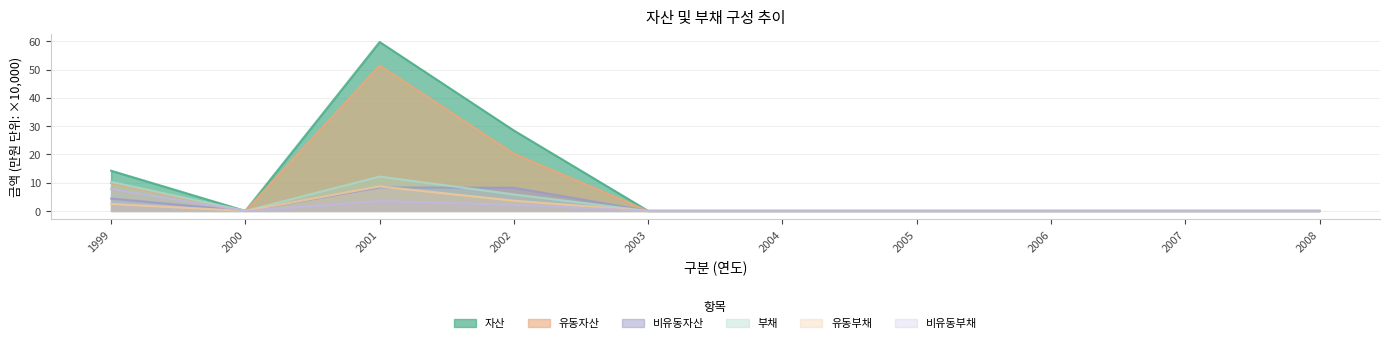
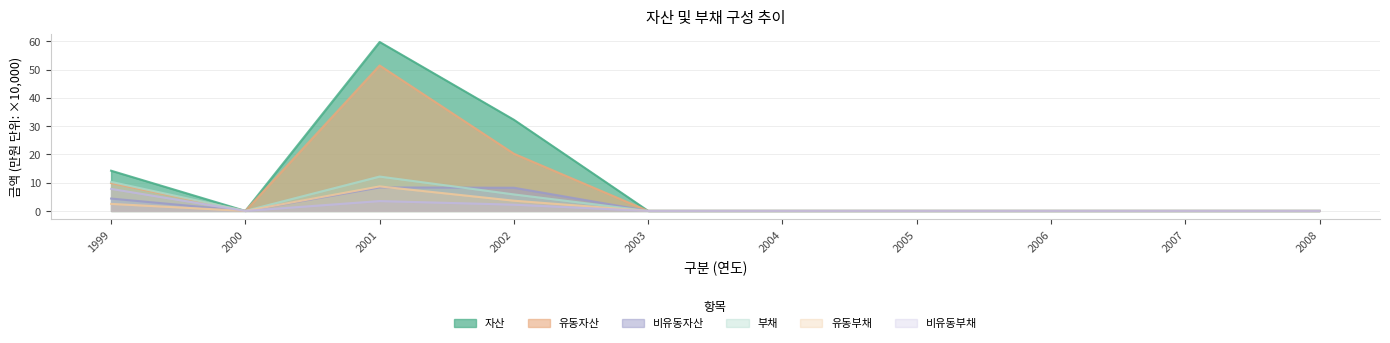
자산, 2002: 28 -> 32
